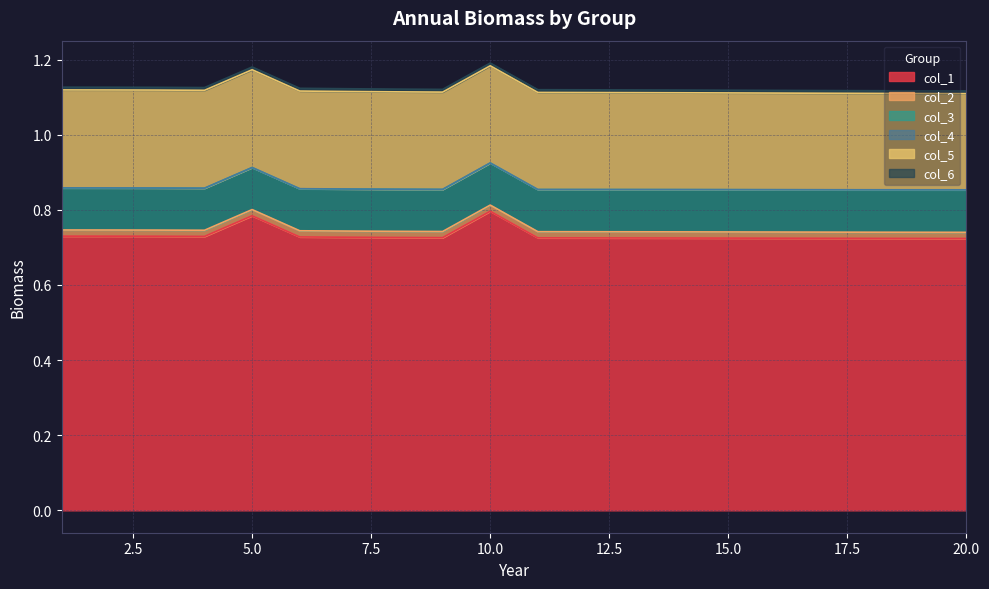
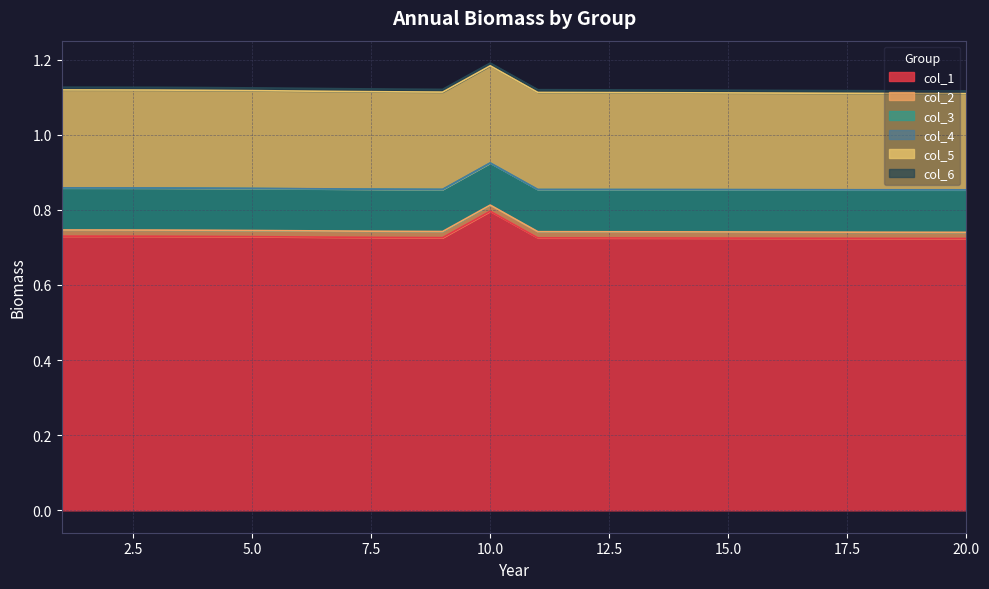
col_1, 5.0: 0.78 -> 0.73
